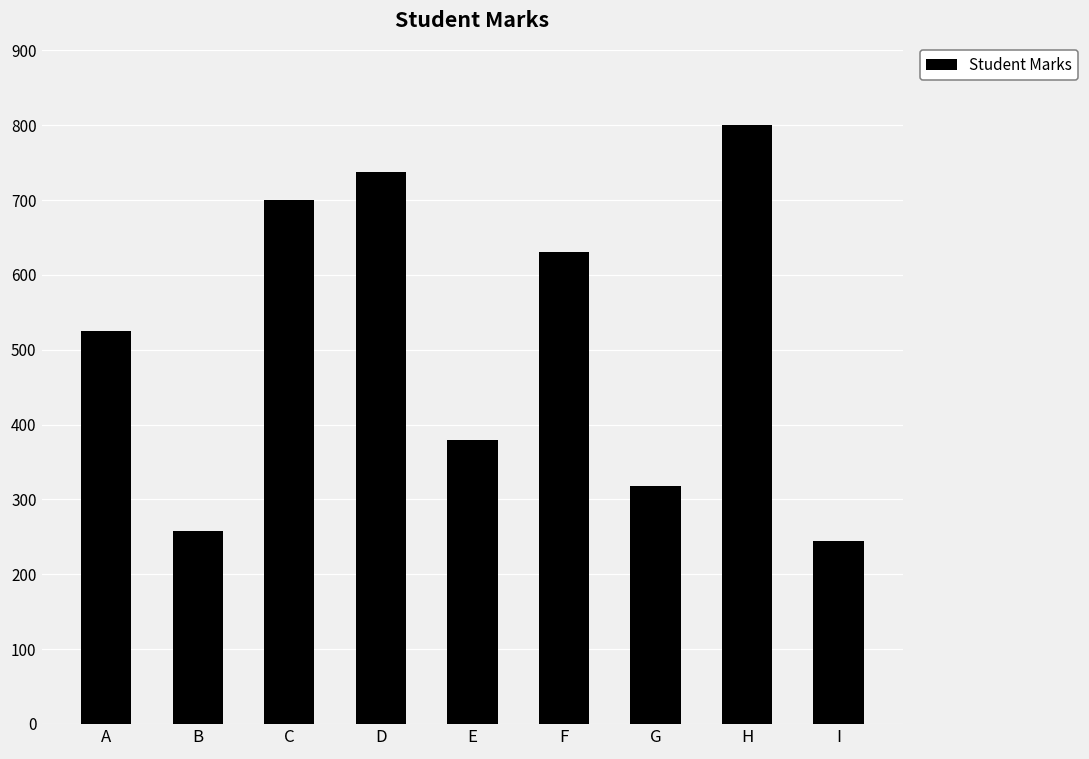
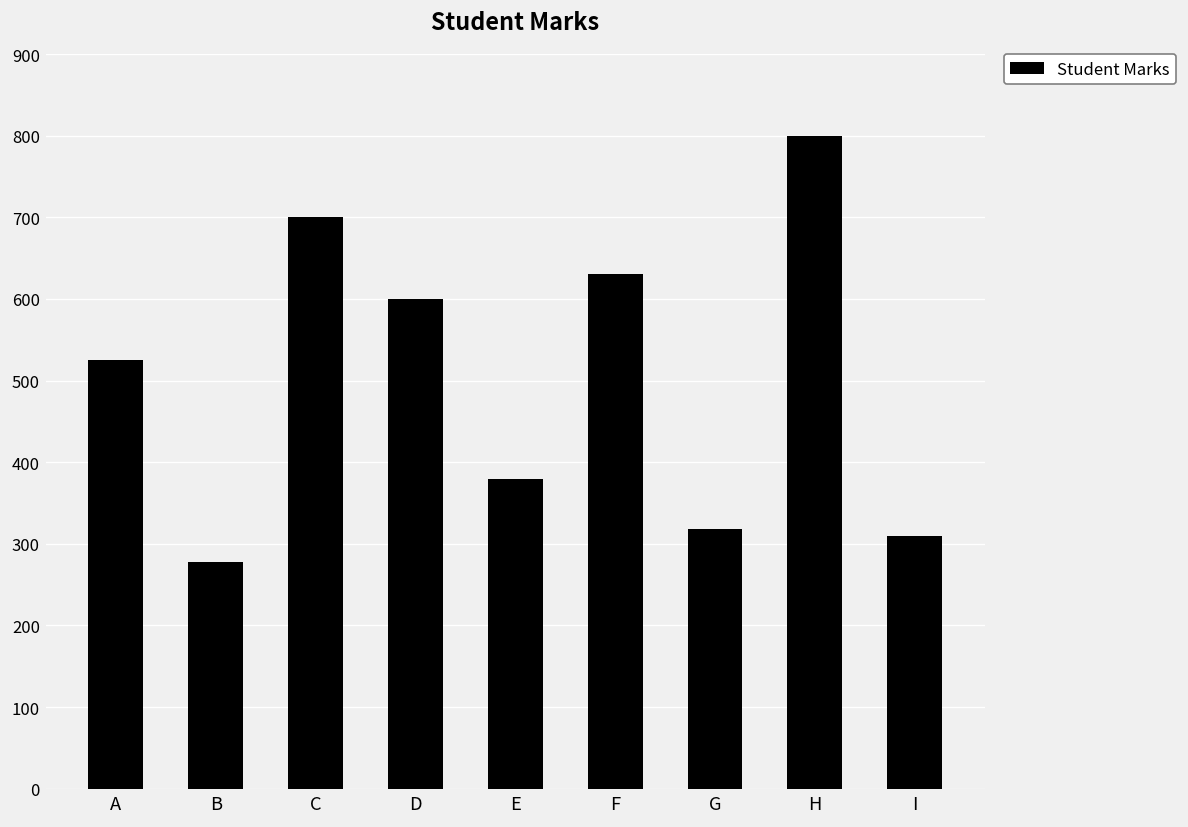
B: 260 -> 280
D: 740 -> 600
I: 250 -> 310
